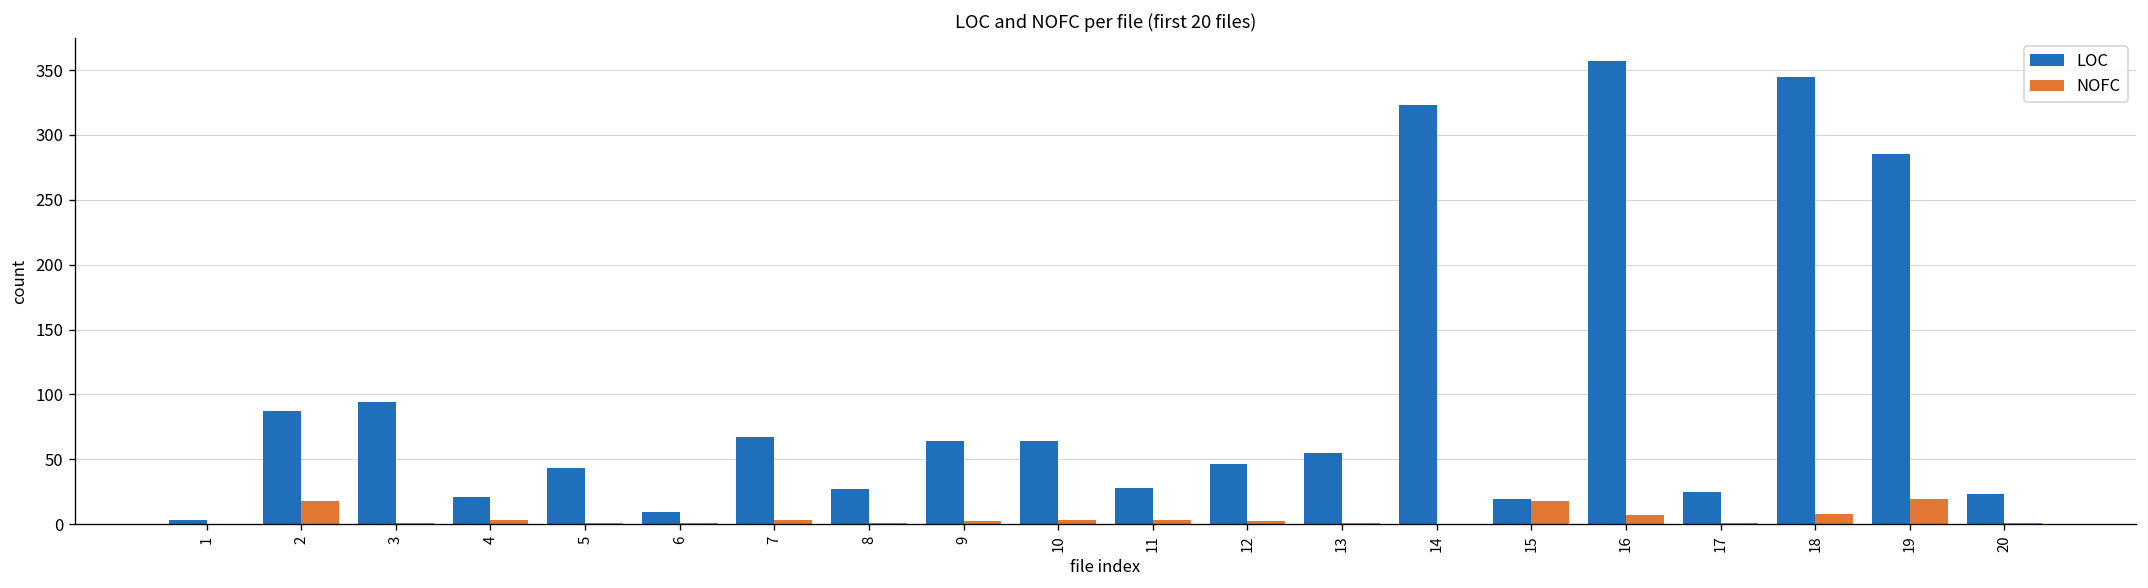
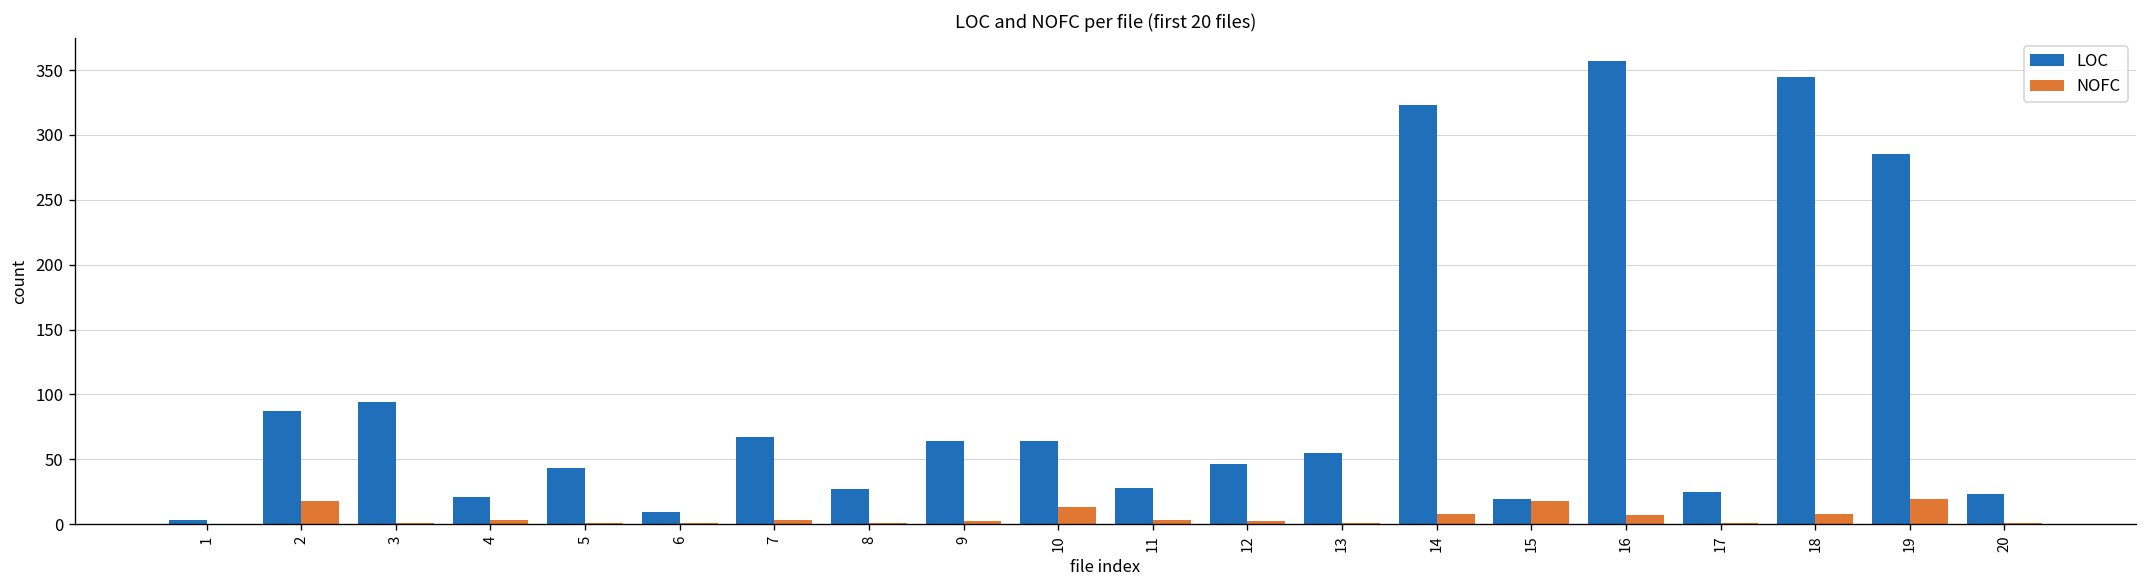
NOFC, 10: 3 -> 13
NOFC, 14: 0 -> 8
